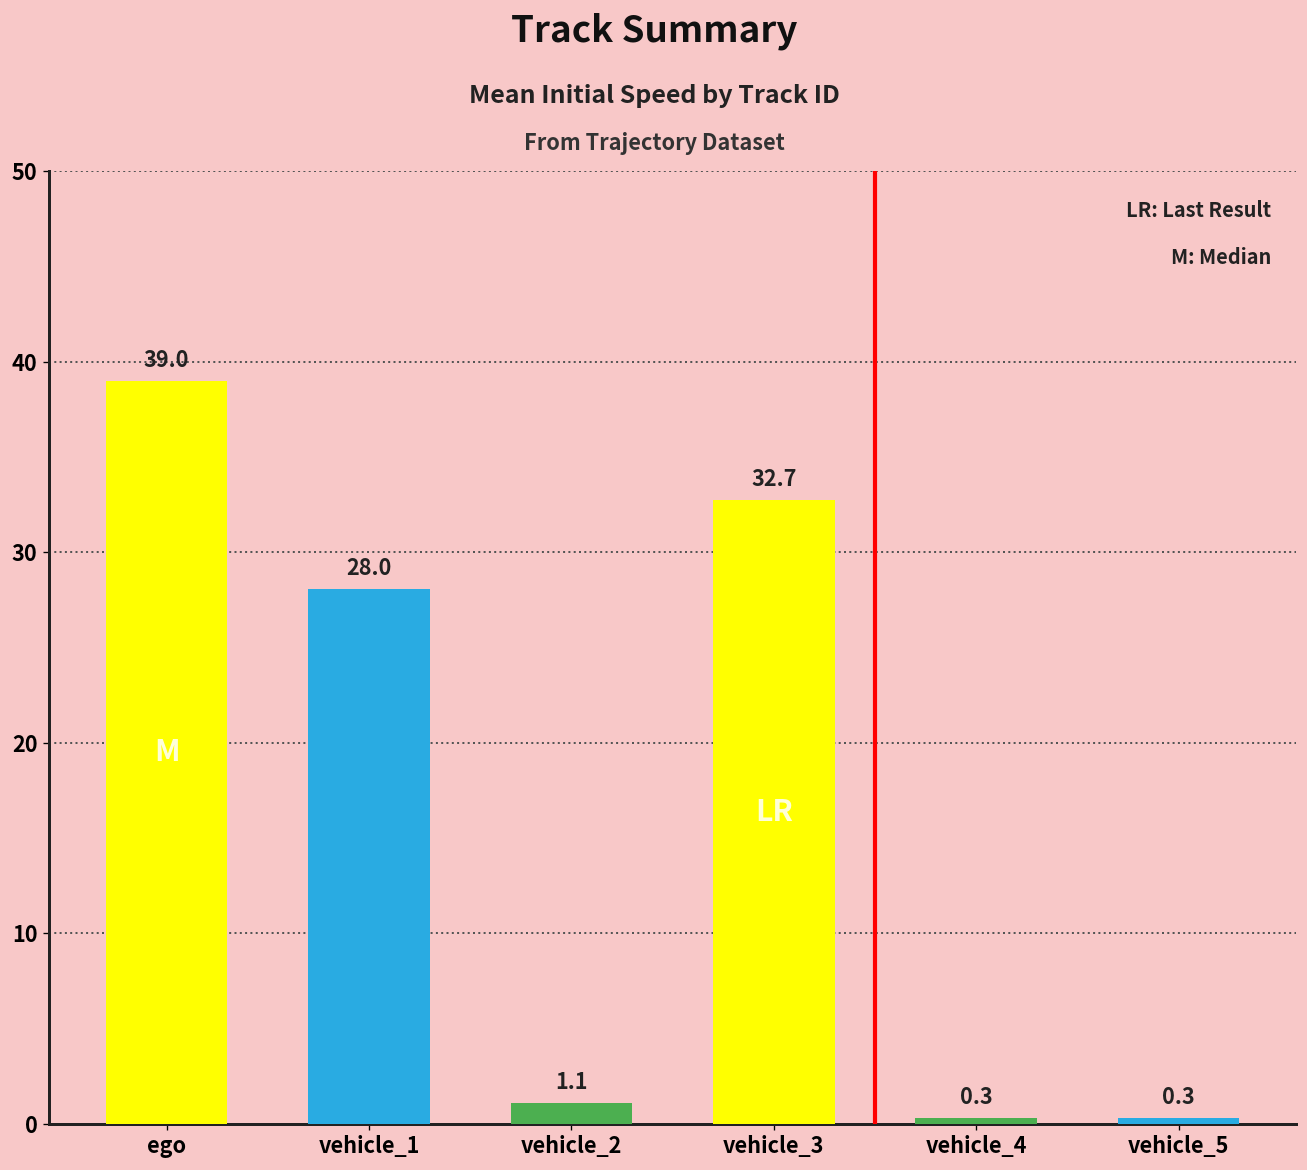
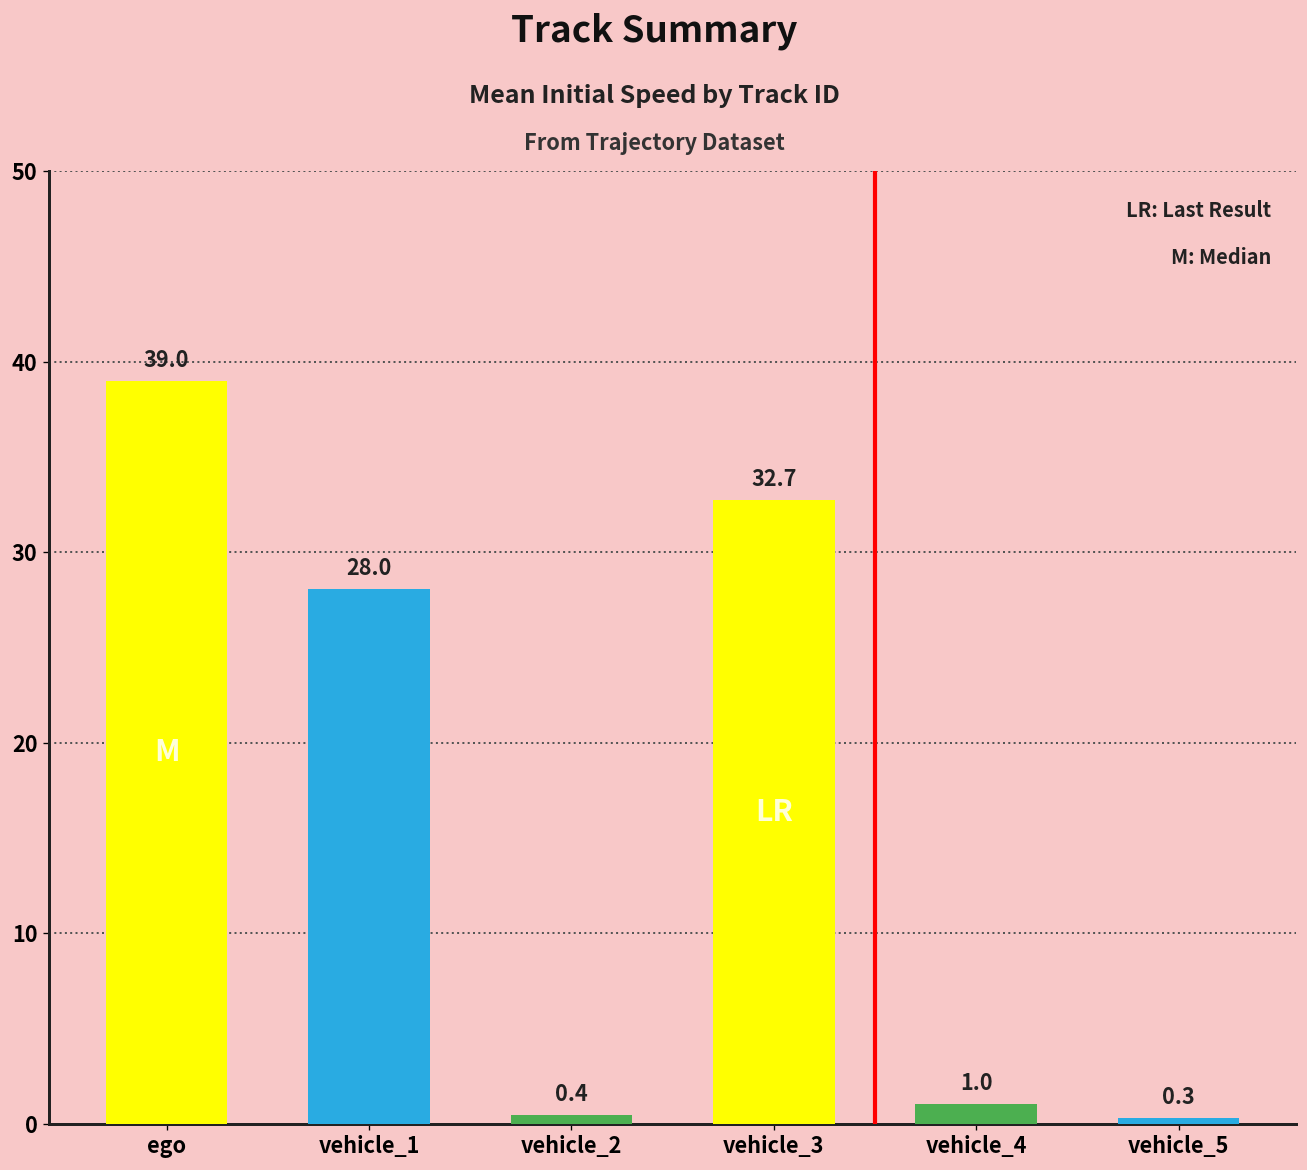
vehicle_2: 1.1 -> 0.4
vehicle_4: 0.3 -> 1.0
